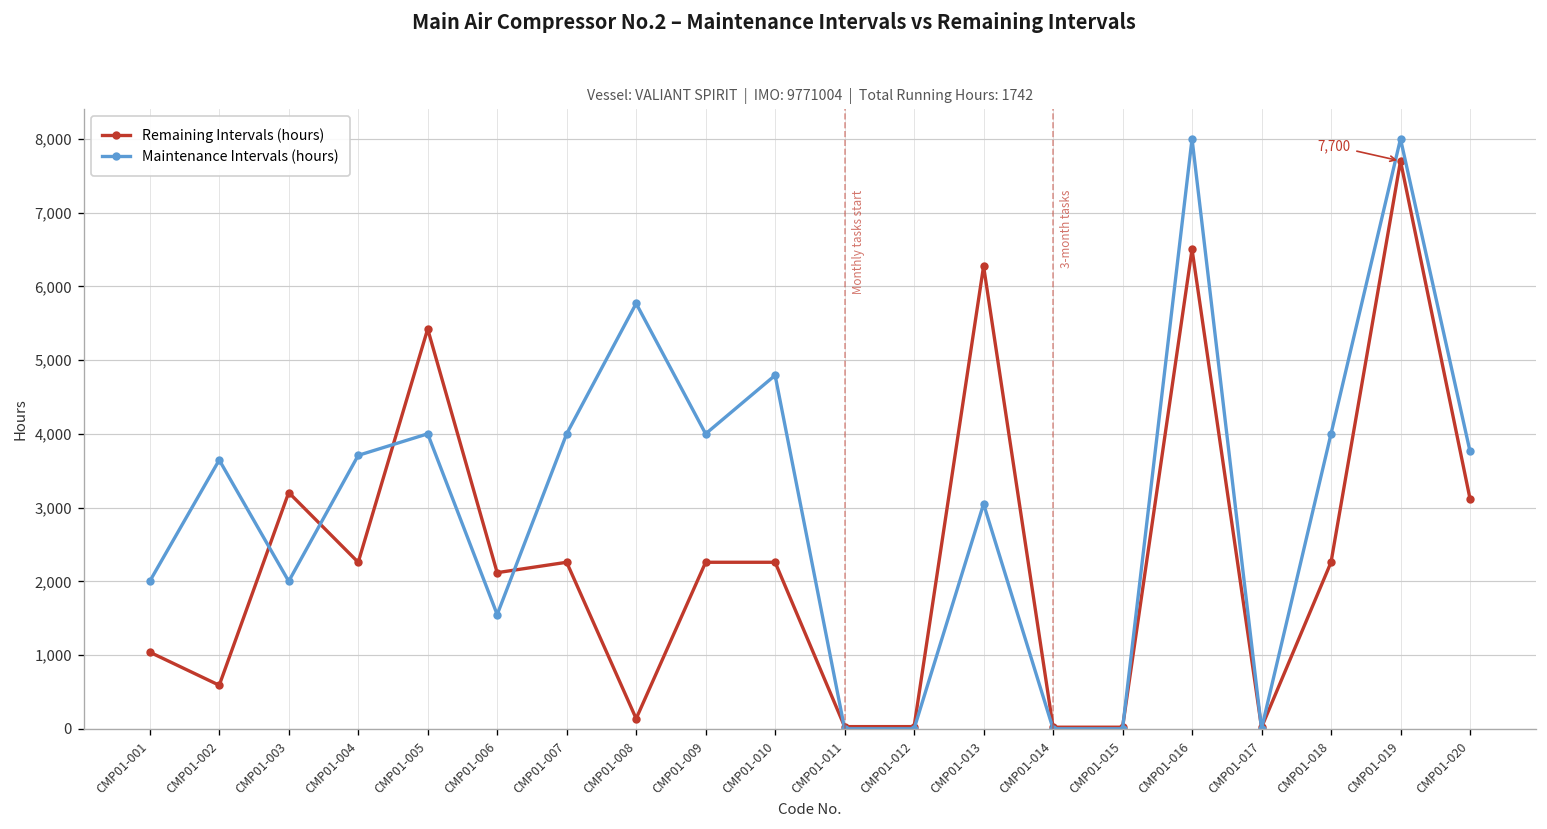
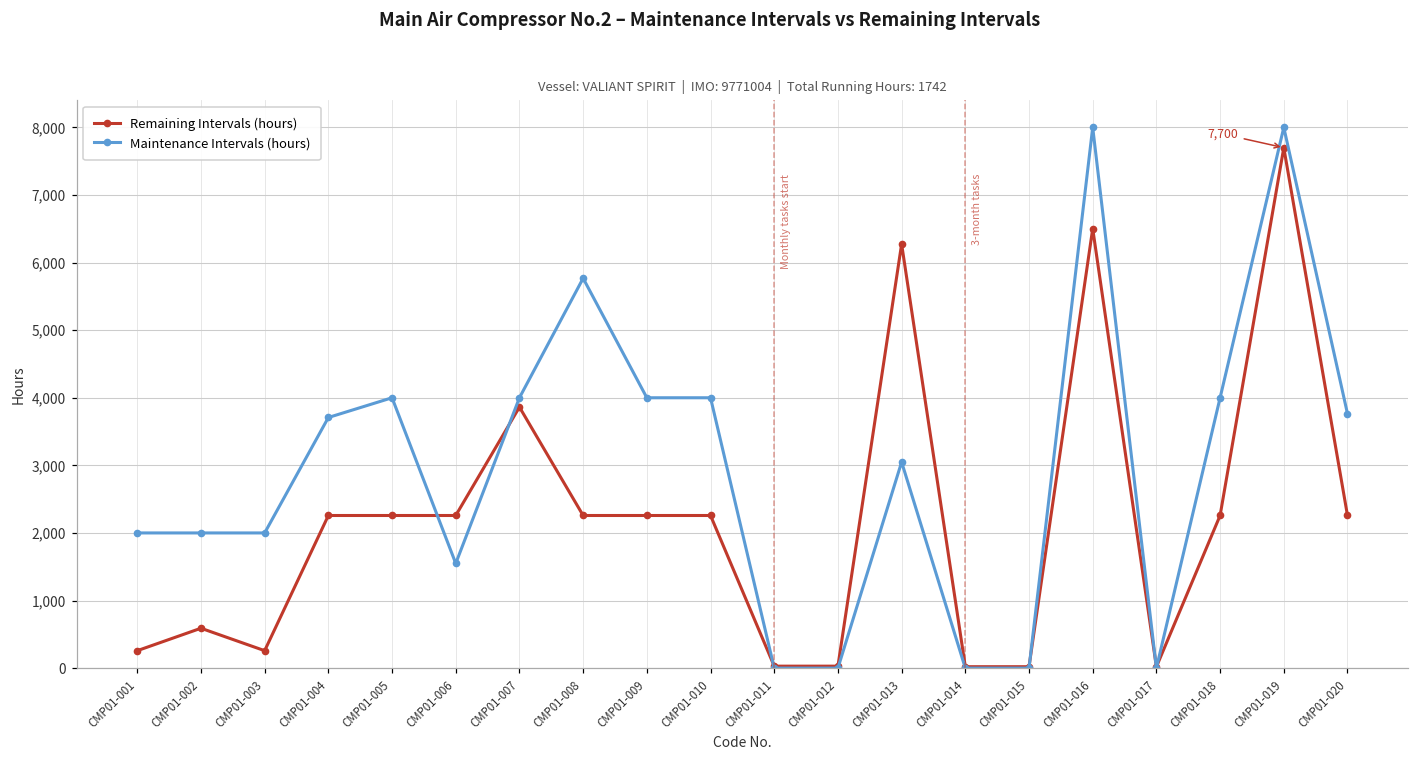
Remaining Intervals (hours), CMP01-001: 1,000 -> 300
Maintenance Intervals (hours), CMP01-002: 3,600 -> 2,000
Remaining Intervals (hours), CMP01-003: 3,200 -> 300
Remaining Intervals (hours), CMP01-005: 5,400 -> 2,300
Remaining Intervals (hours), CMP01-006: 2,100 -> 2,300
Remaining Intervals (hours), CMP01-007: 2,300 -> 3,900
Remaining Intervals (hours), CMP01-008: 100 -> 2,300
Maintenance Intervals (hours), CMP01-010: 4,800 -> 4,000
Remaining Intervals (hours), CMP01-020: 3,100 -> 2,300
